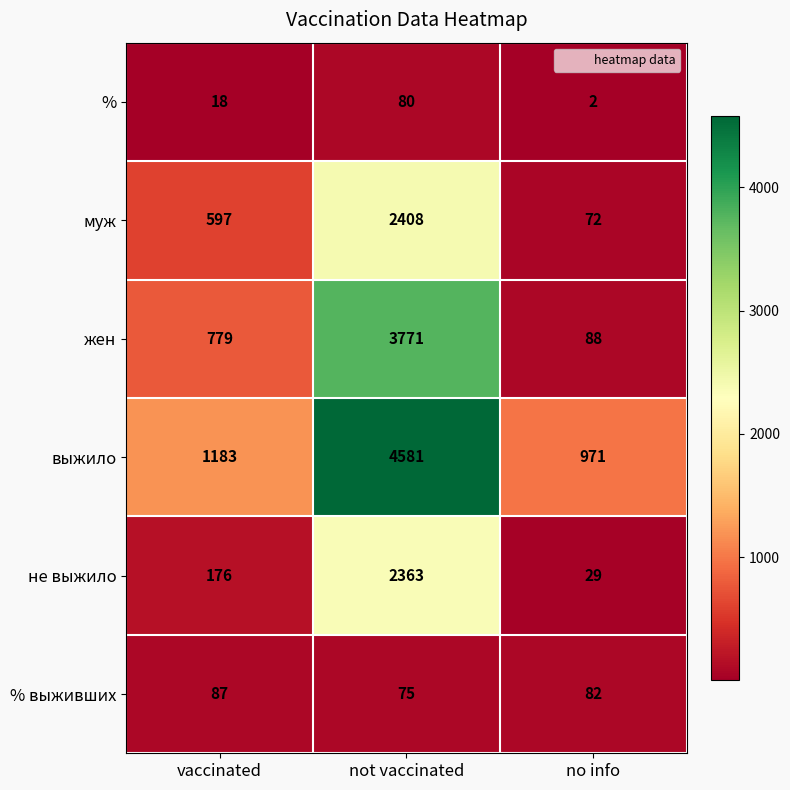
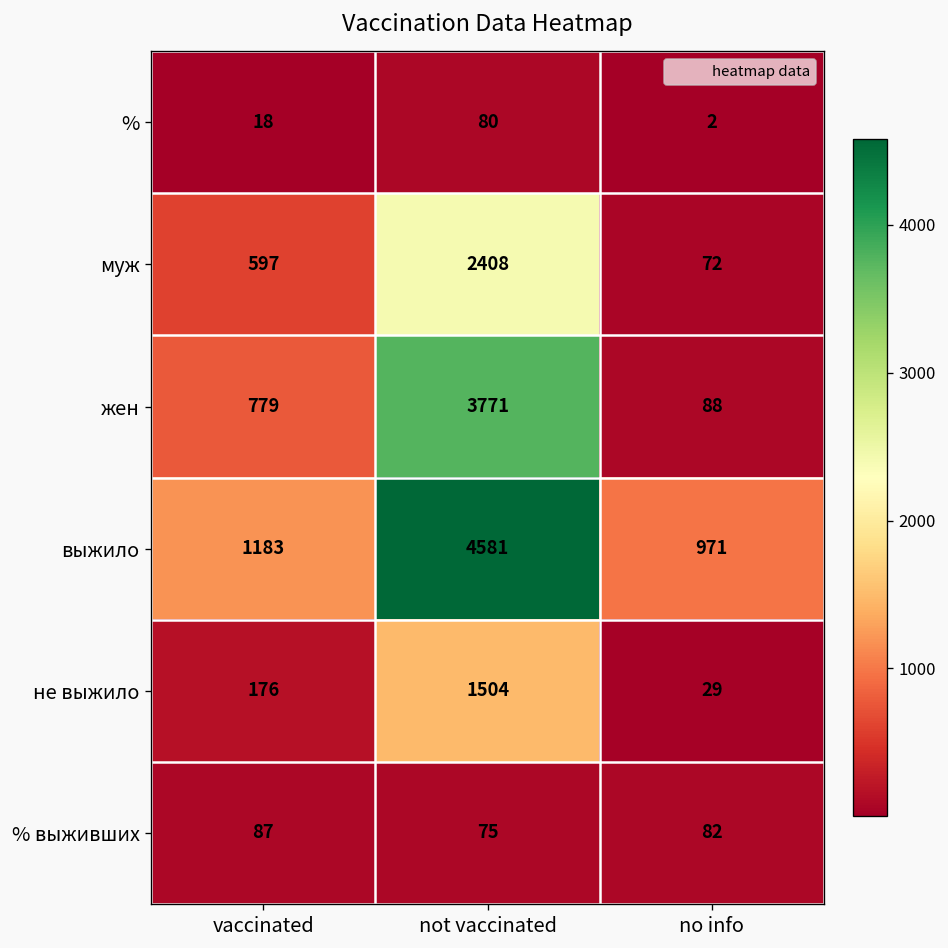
не выжило, not vaccinated: 2363 -> 1504
